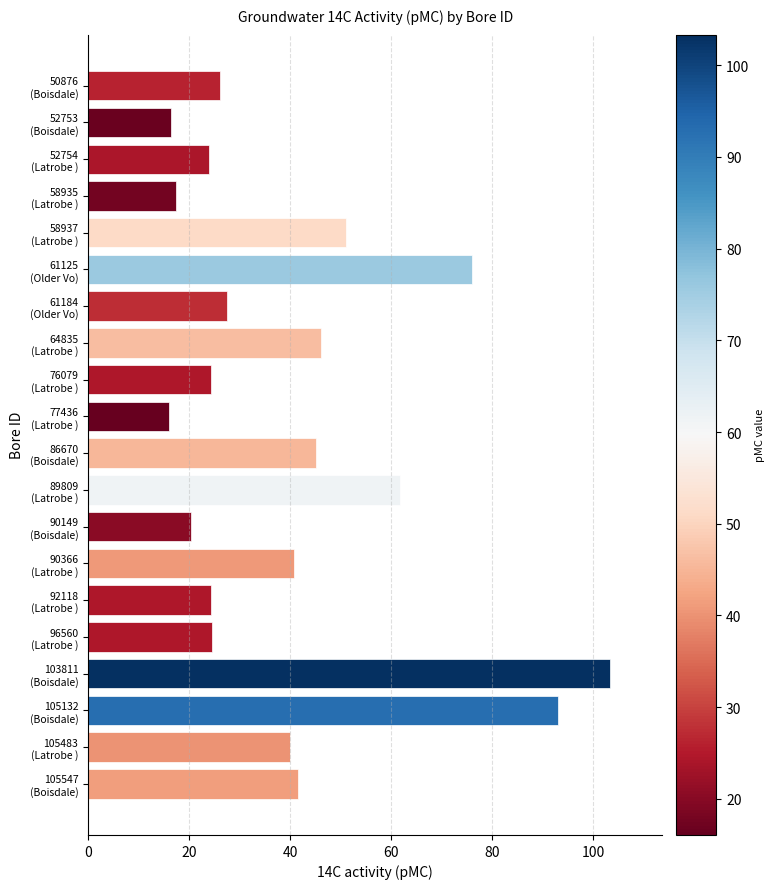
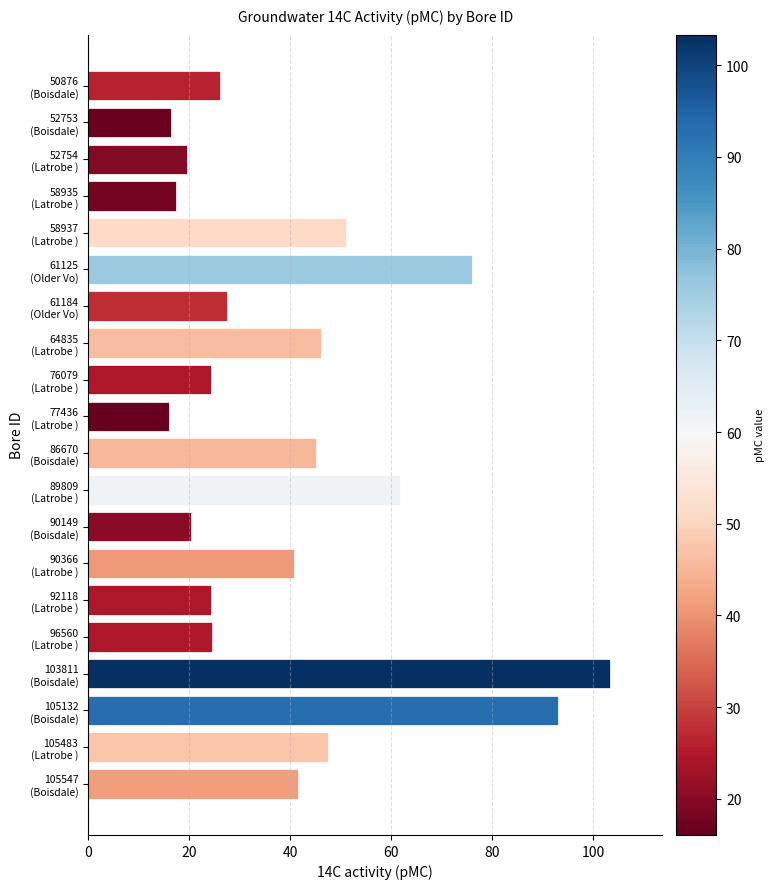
52754 (Latrobe ): 24 -> 20
105483 (Latrobe ): 40 -> 47
